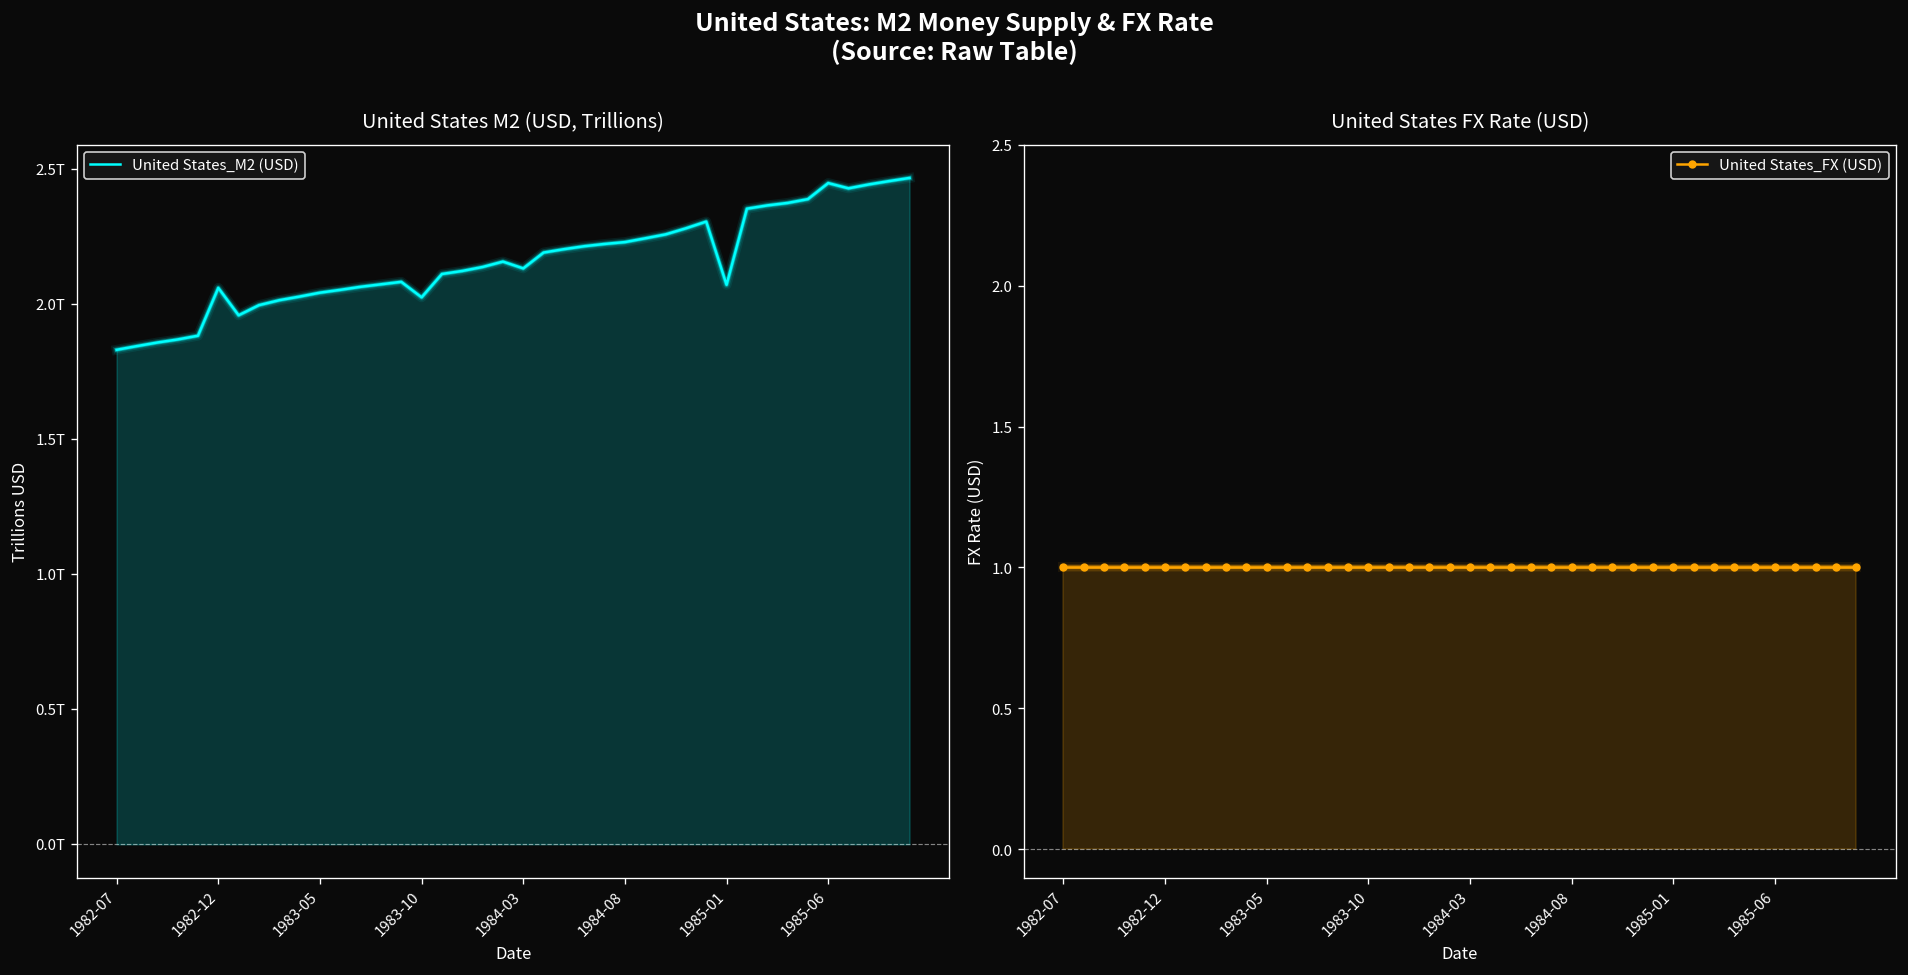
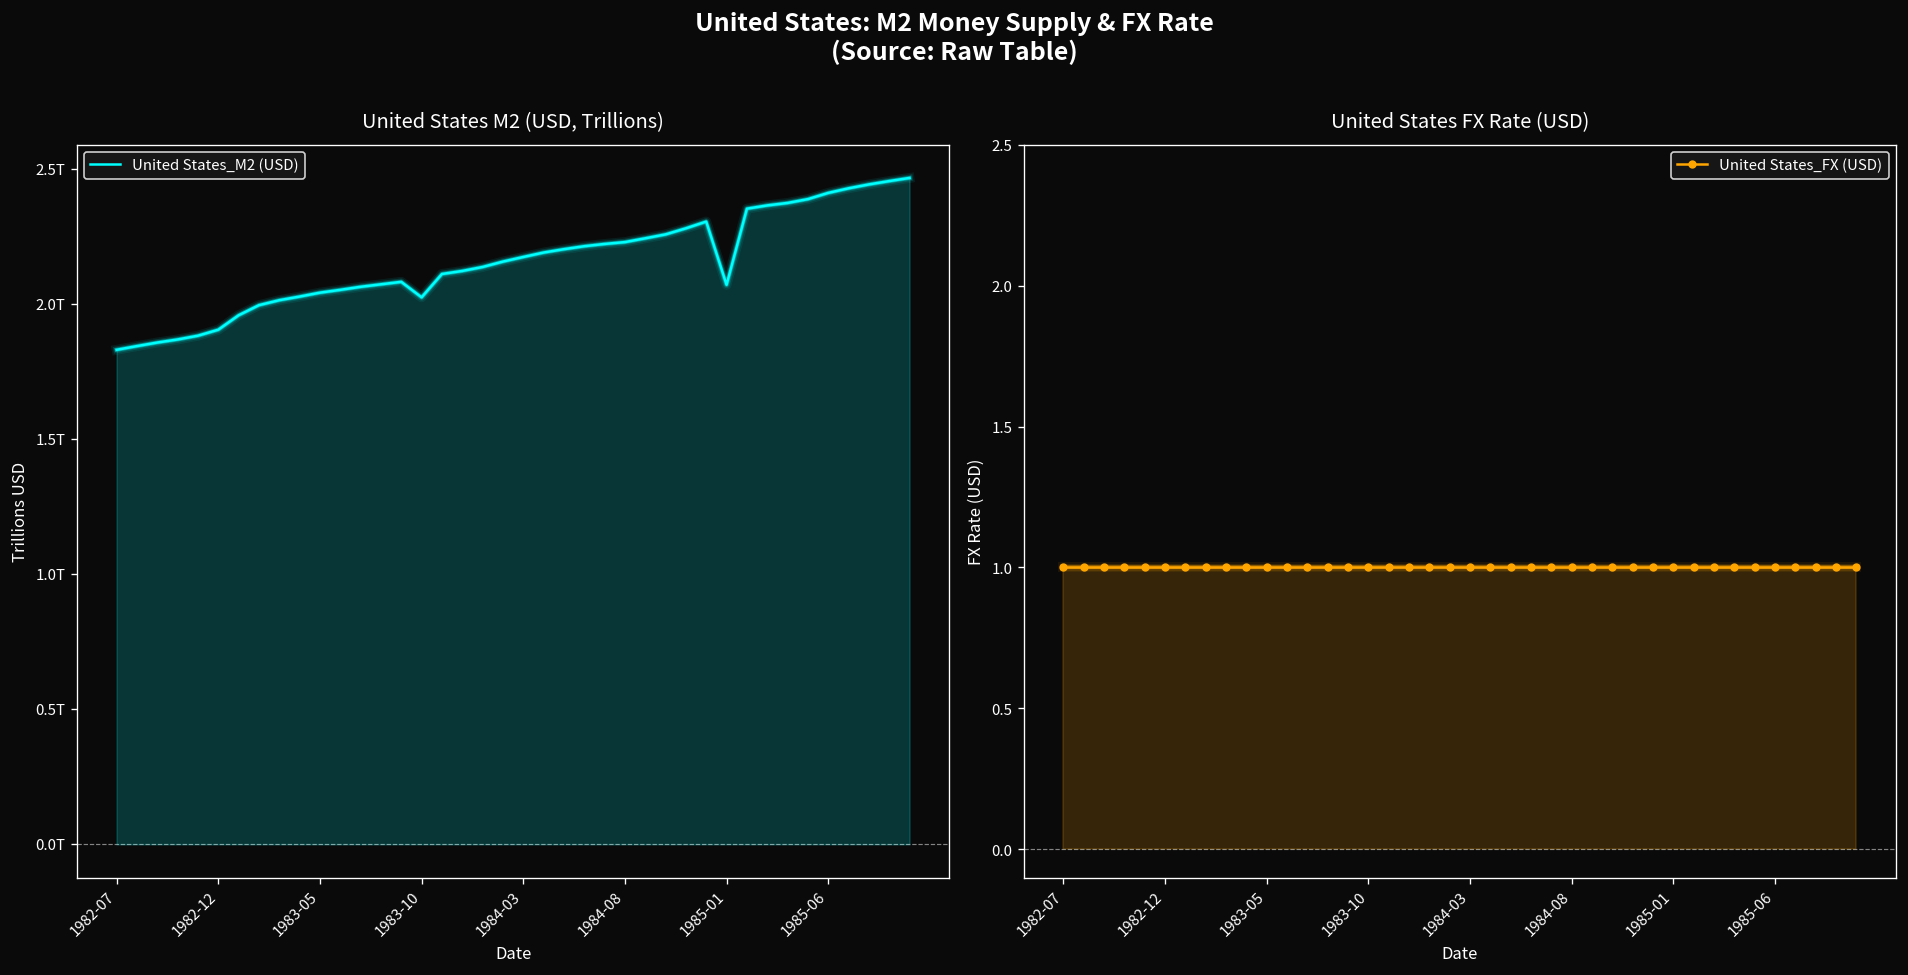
United States M2 (USD, Trillions), 1982-12: 2.06T -> 1.91T
United States M2 (USD, Trillions), 1984-03: 2.13T -> 2.18T
United States M2 (USD, Trillions), 1985-06: 2.45T -> 2.41T
